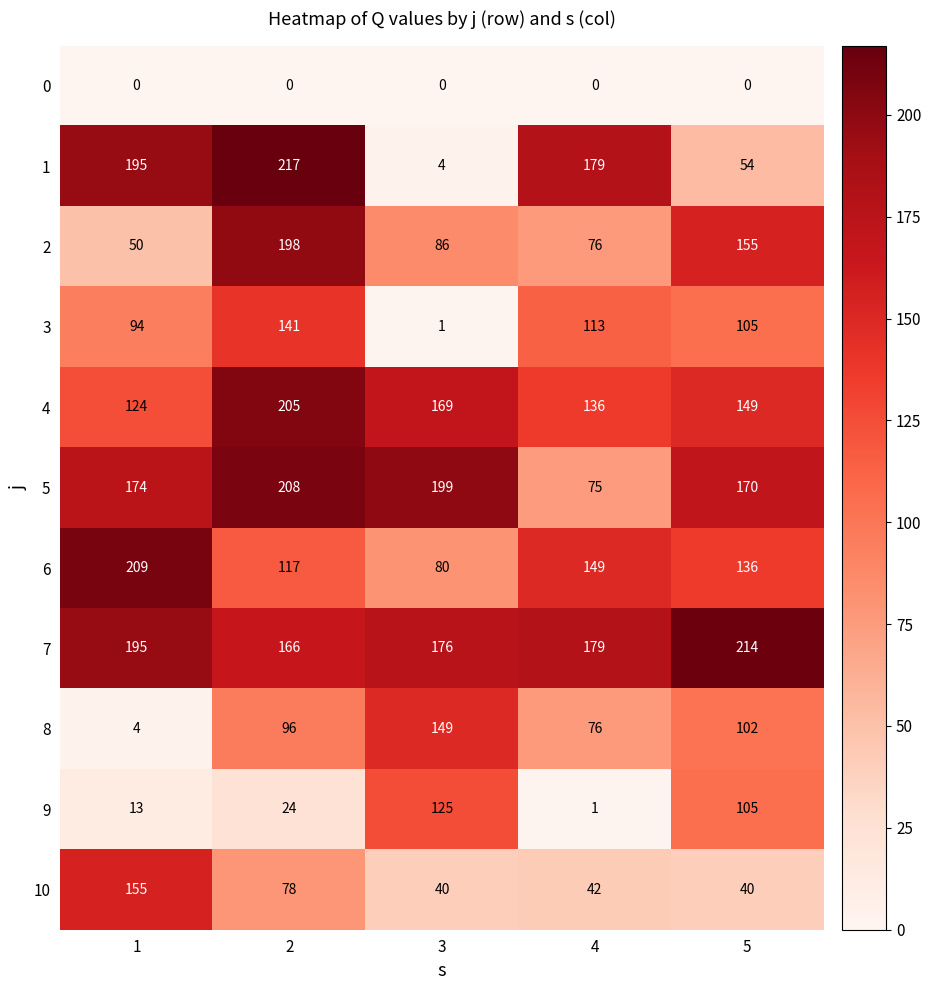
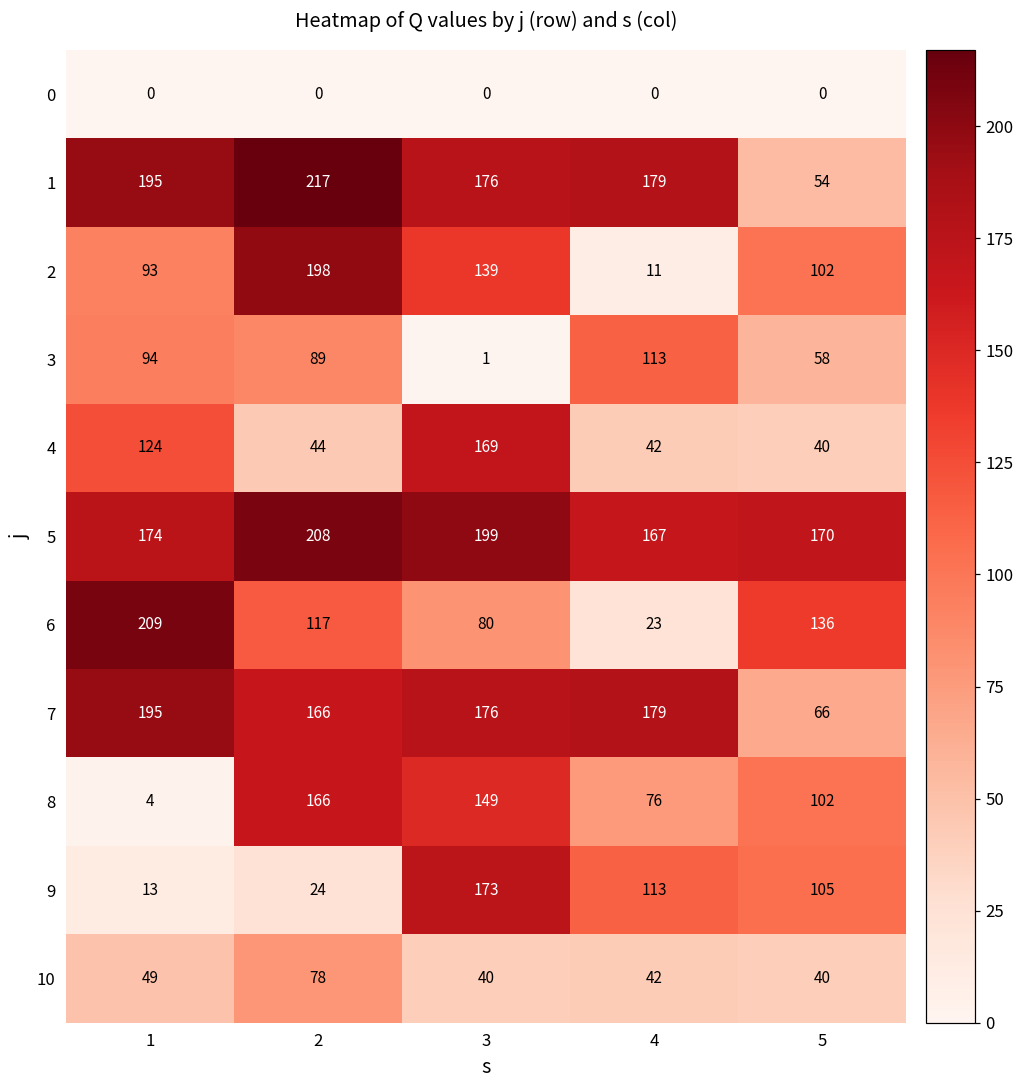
1, 3: 4 -> 176
2, 1: 50 -> 93
2, 3: 86 -> 139
2, 4: 76 -> 11
2, 5: 155 -> 102
3, 2: 141 -> 89
3, 5: 105 -> 58
4, 2: 205 -> 44
4, 4: 136 -> 42
4, 5: 149 -> 40
5, 4: 75 -> 167
6, 4: 149 -> 23
7, 5: 214 -> 66
8, 2: 96 -> 166
9, 3: 125 -> 173
9, 4: 1 -> 113
10, 1: 155 -> 49
